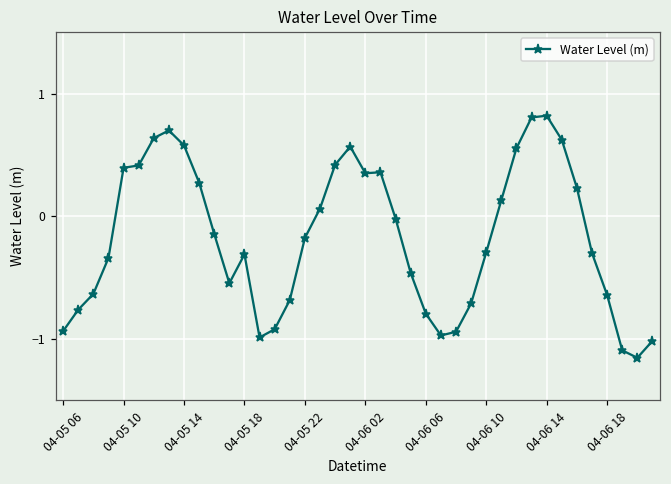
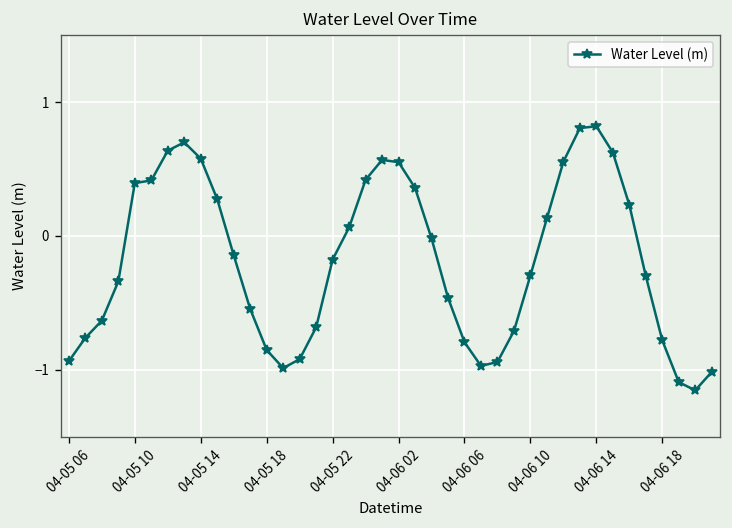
04-05 18: -0.31 -> -0.85
04-06 02: 0.35 -> 0.55
04-06 18: -0.64 -> -0.78
